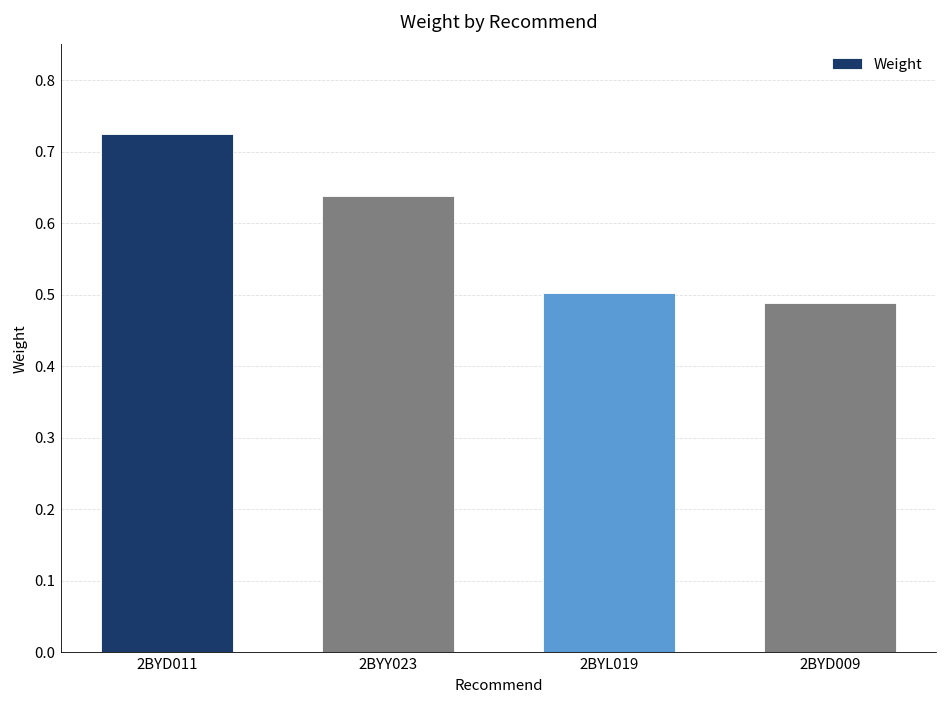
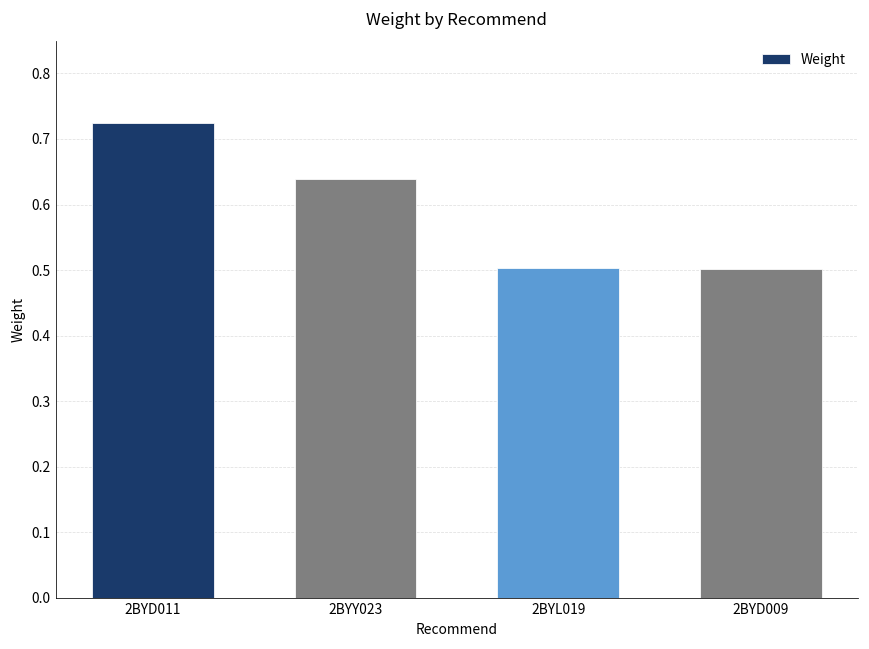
2BYD009: 0.49 -> 0.50
